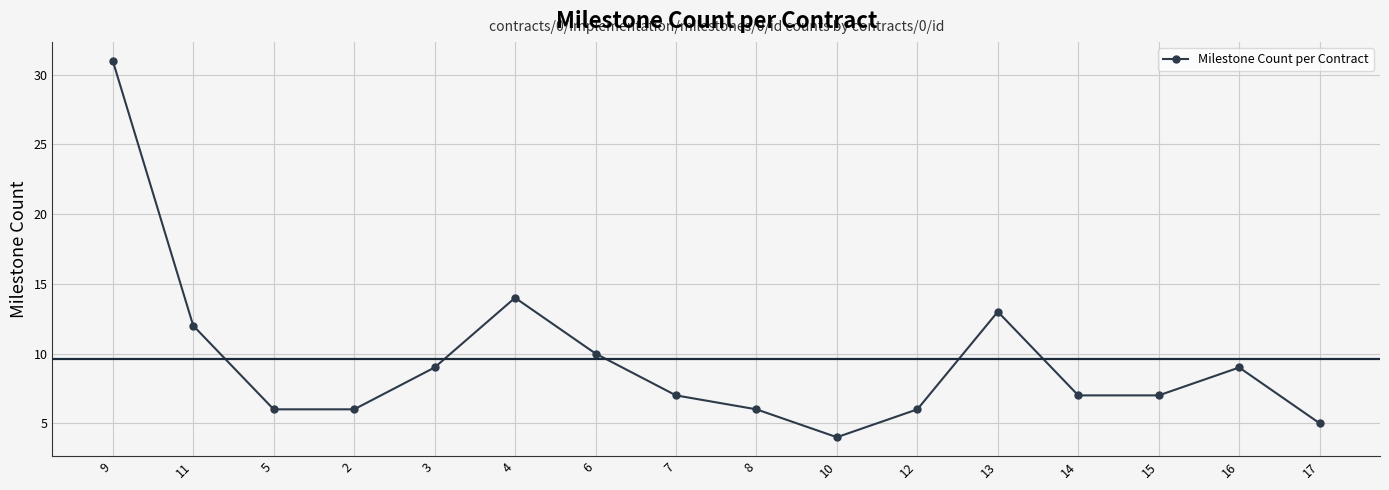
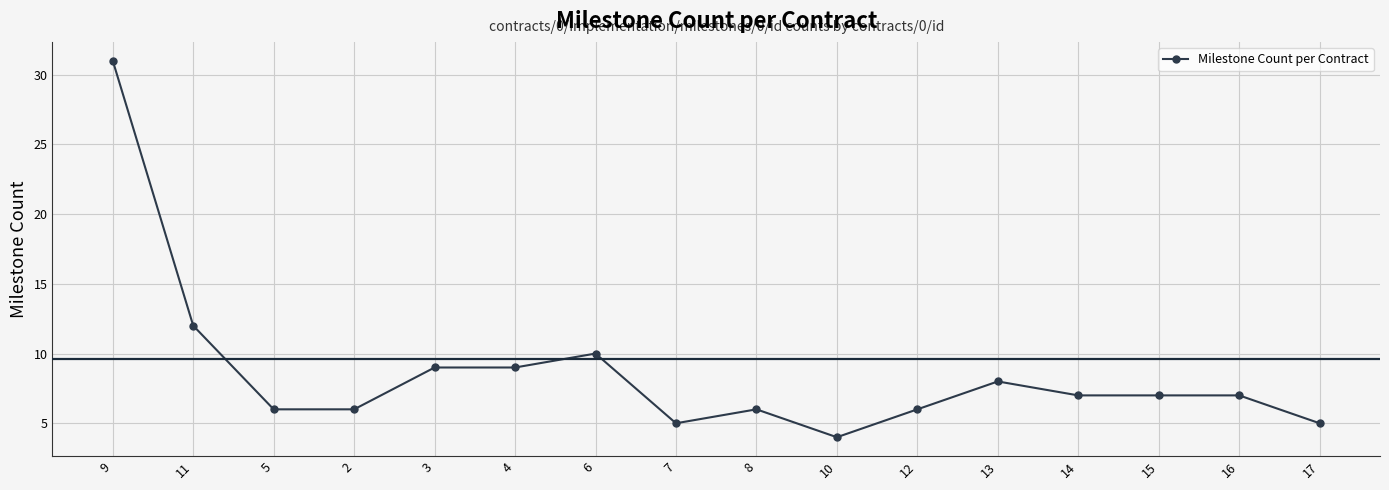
4: 14 -> 9
7: 7 -> 5
13: 13 -> 8
16: 9 -> 7
